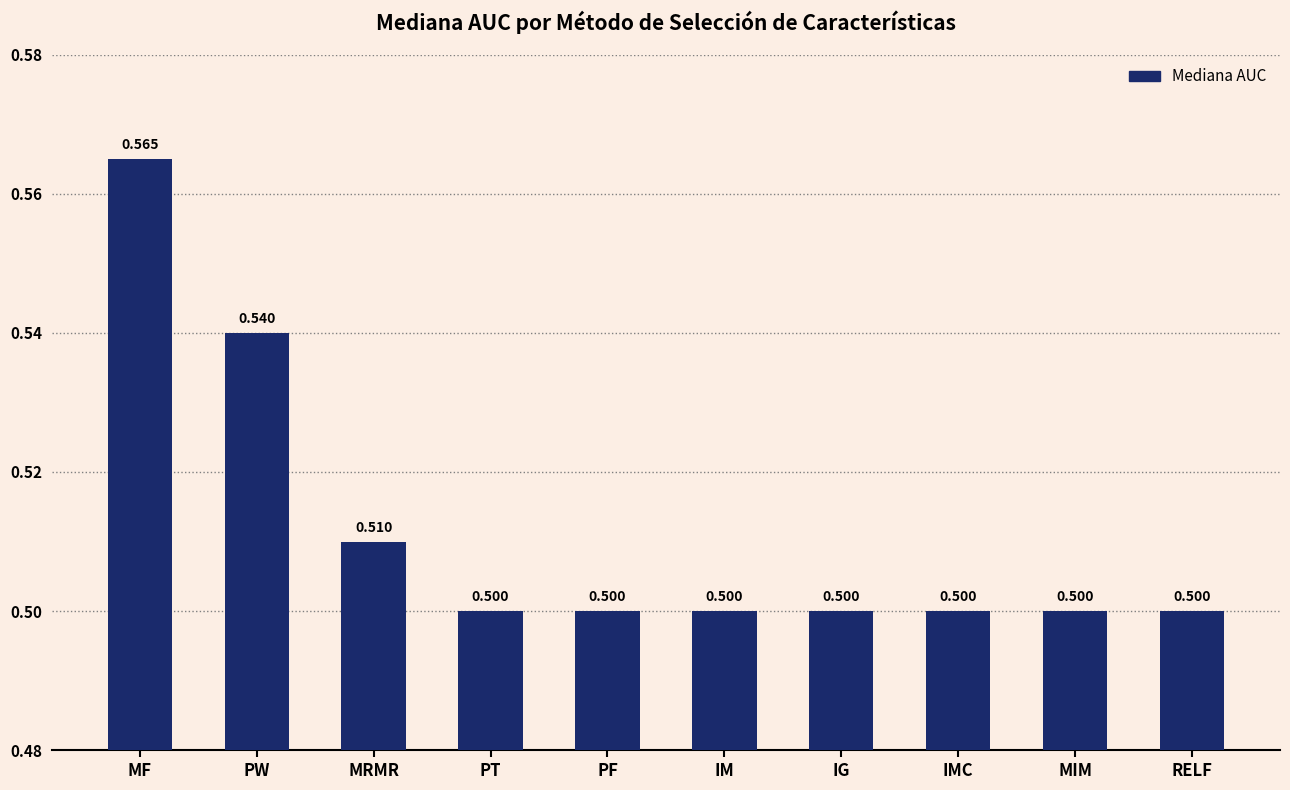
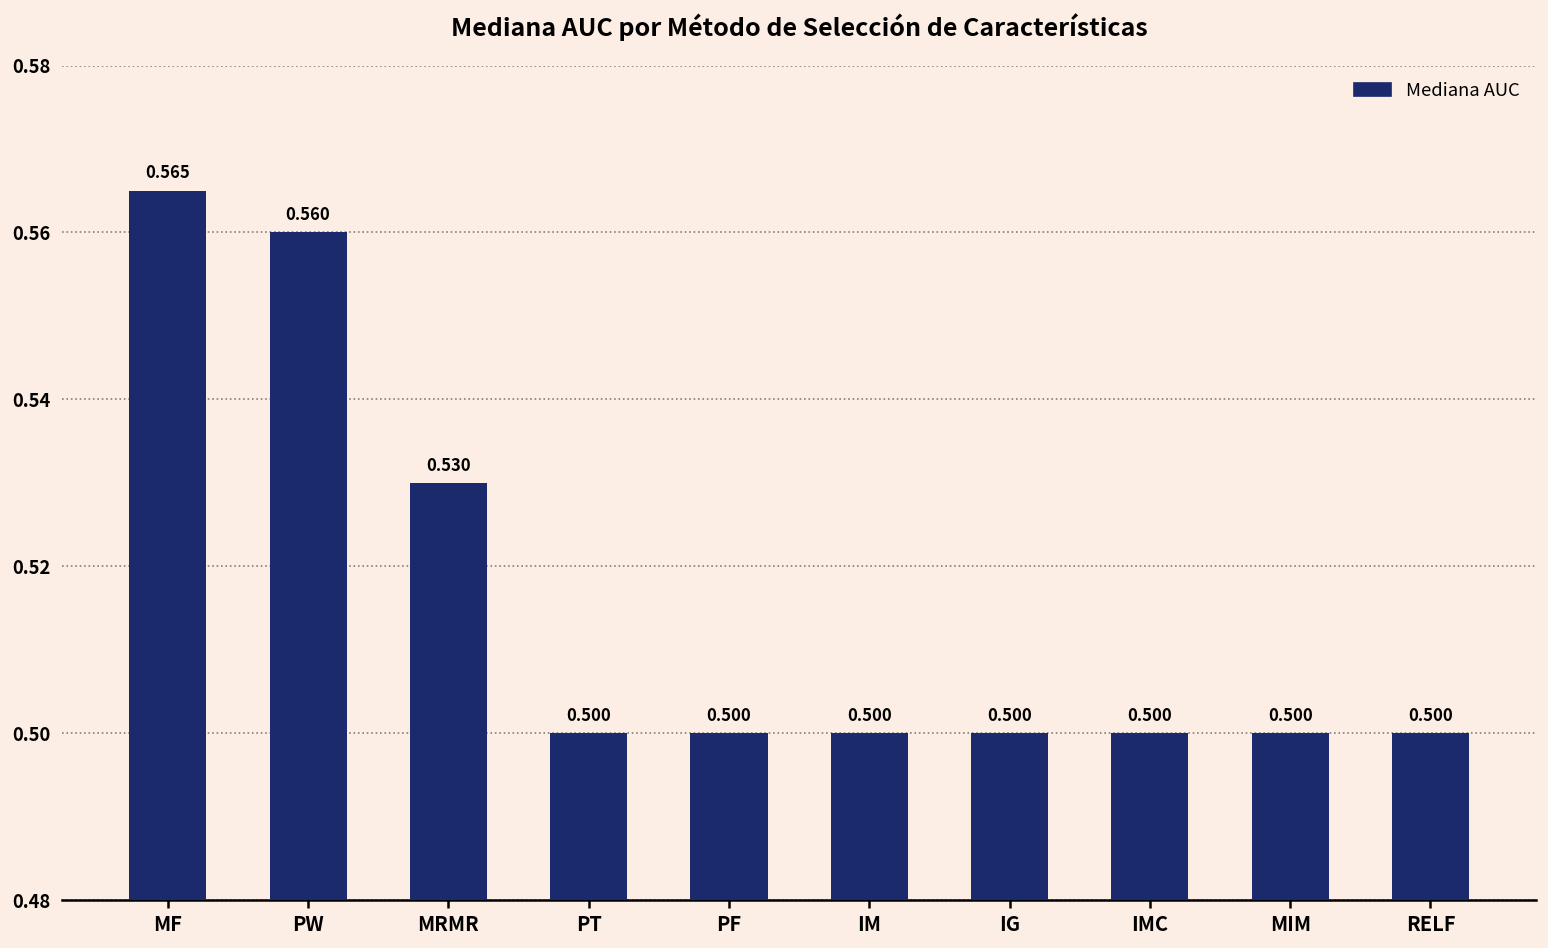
PW: 0.540 -> 0.560
MRMR: 0.510 -> 0.530
